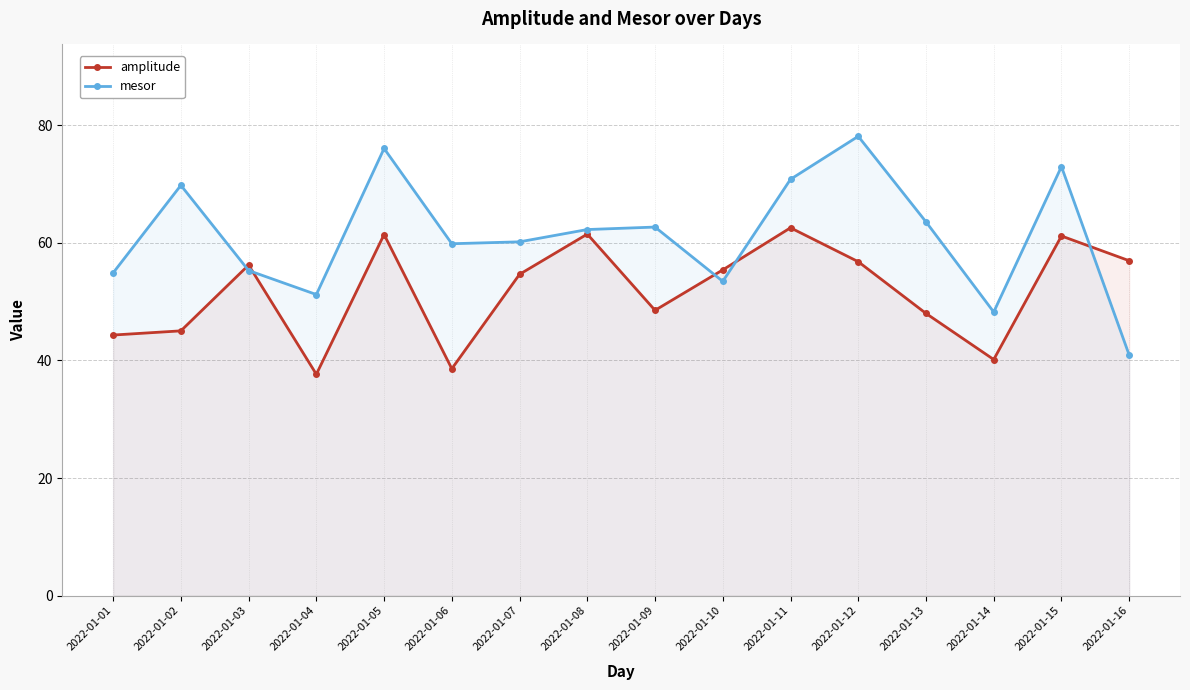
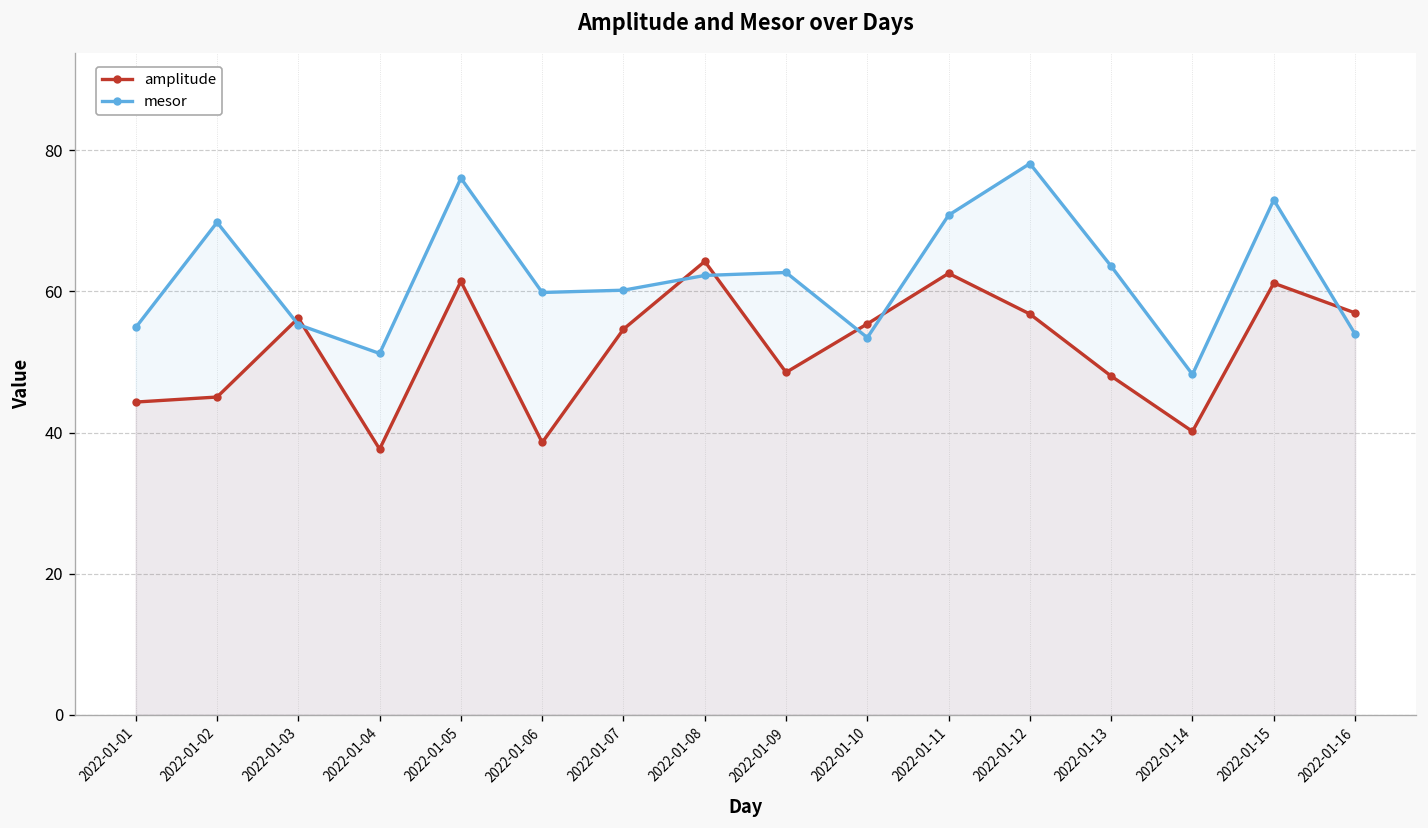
amplitude, 2022-01-08: 61 -> 64
mesor, 2022-01-16: 41 -> 54
